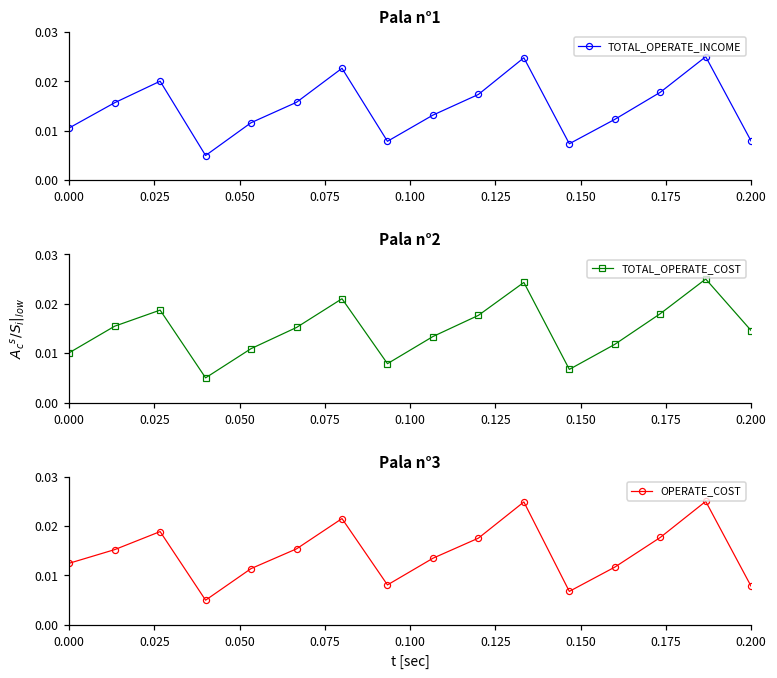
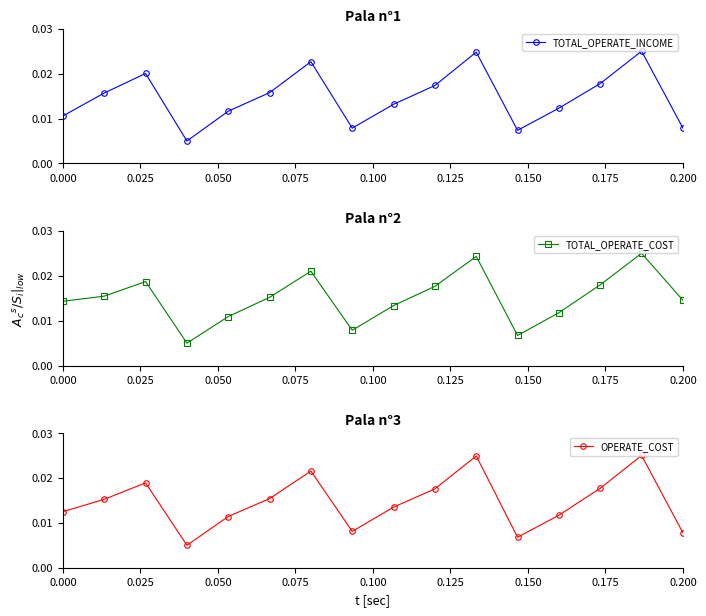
Pala n°2, 0.000: 0.010 -> 0.014
